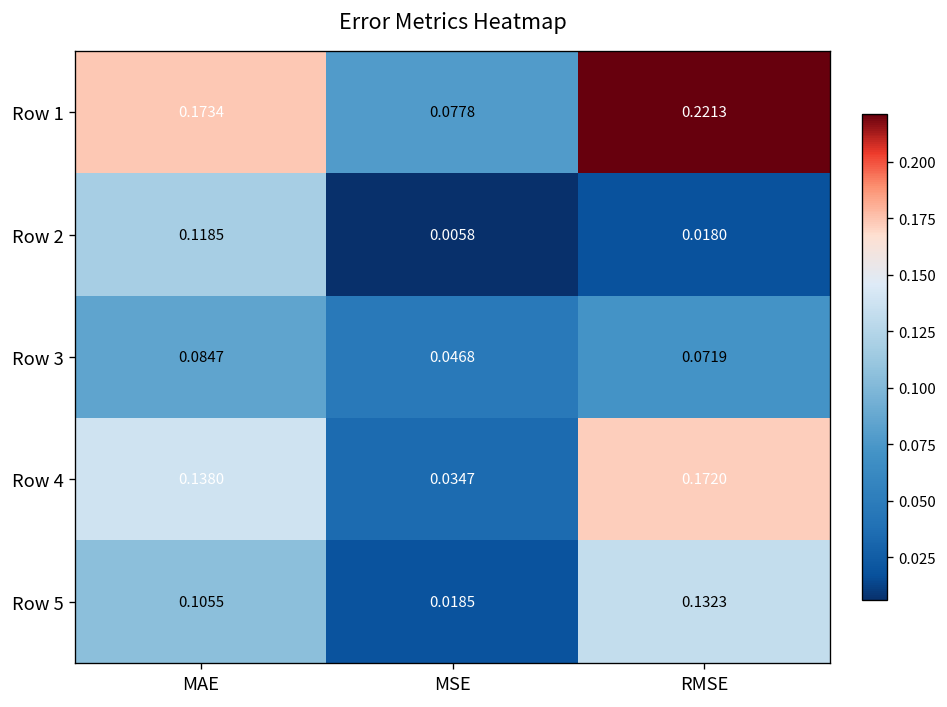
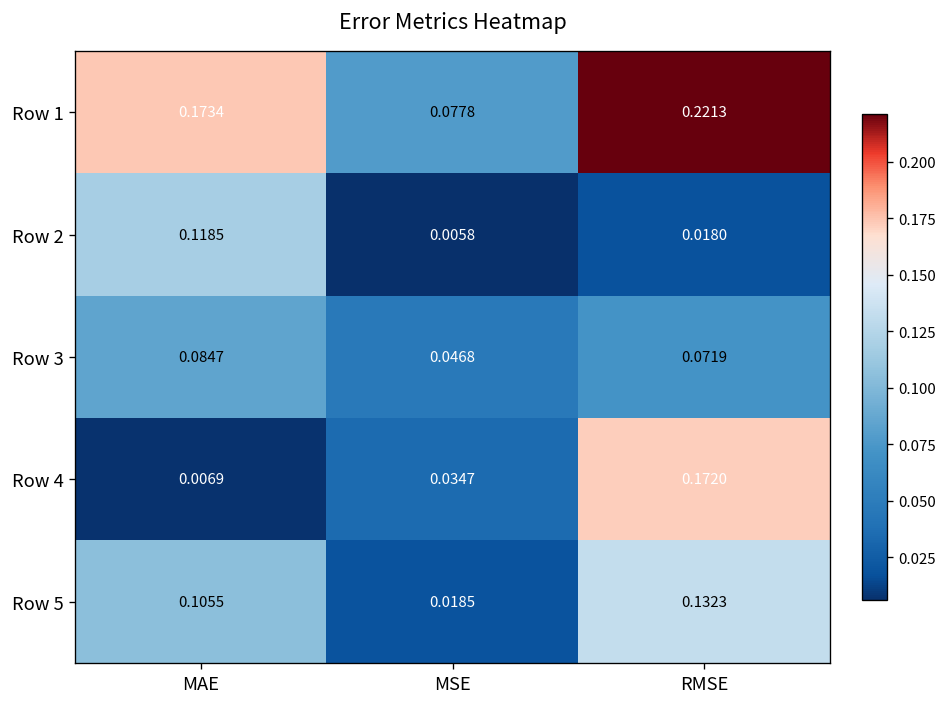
Row 4, MAE: 0.1380 -> 0.0069
